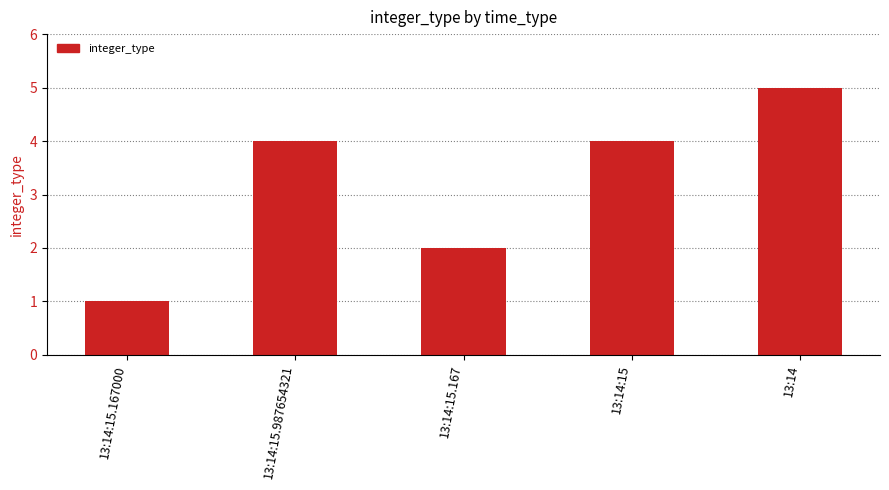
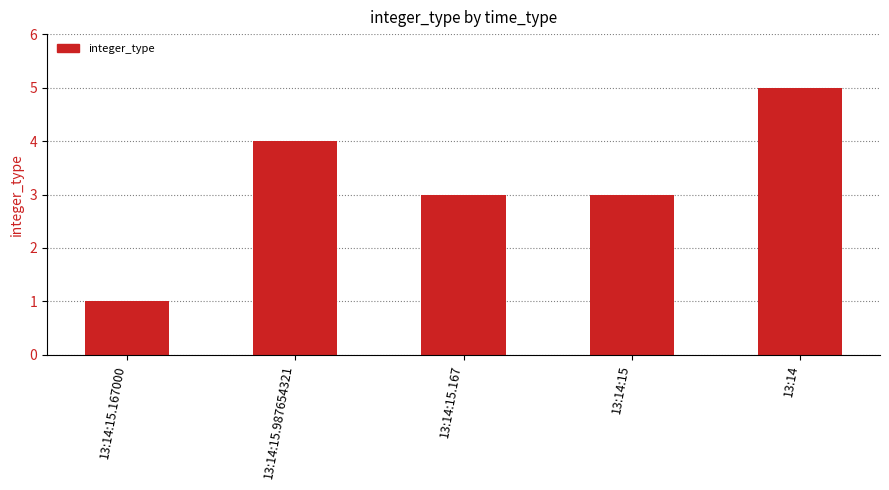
13:14:15.167: 2 -> 3
13:14:15: 4 -> 3
